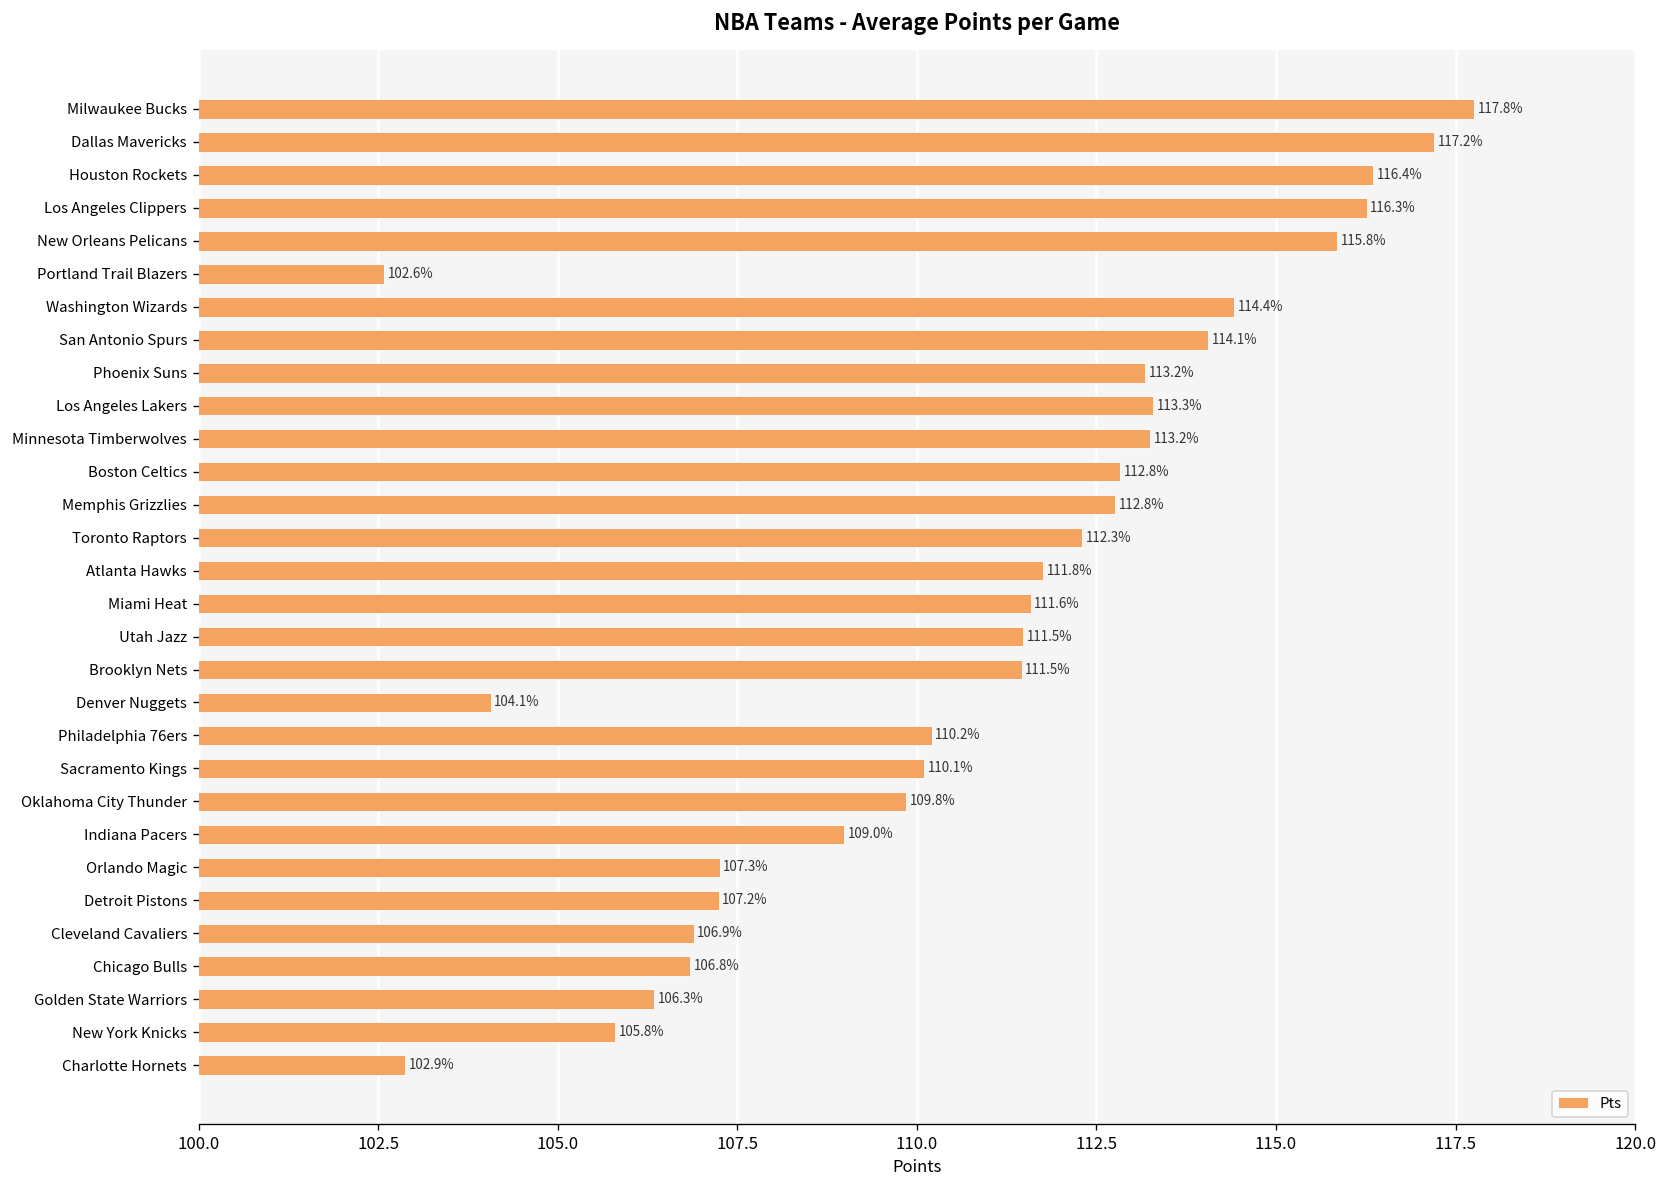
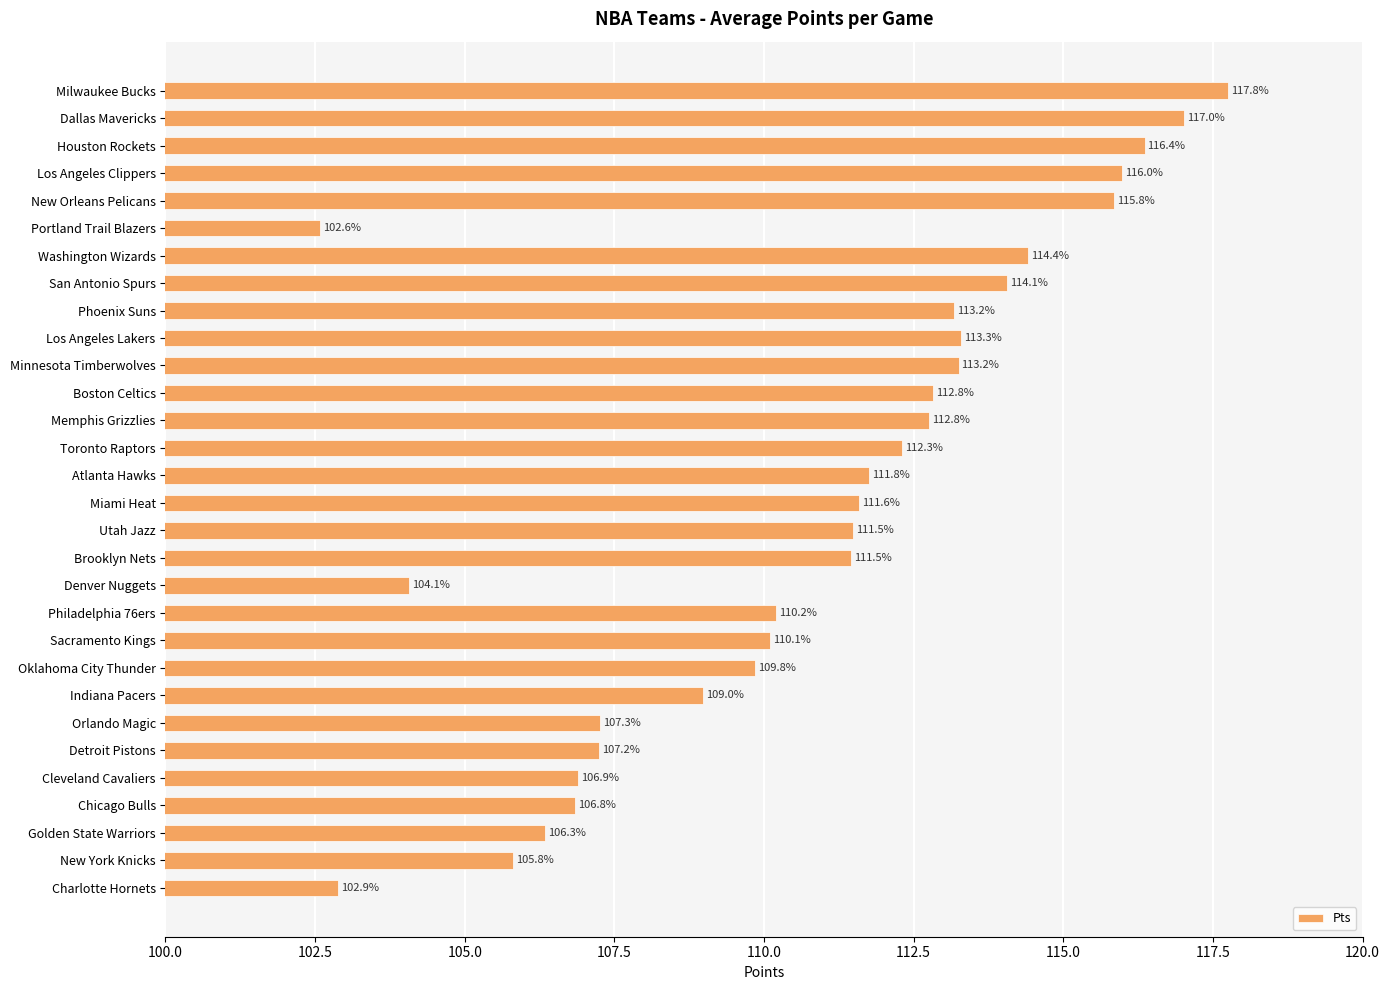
Dallas Mavericks: 117.2% -> 117.0%
Los Angeles Clippers: 116.3% -> 116.0%
